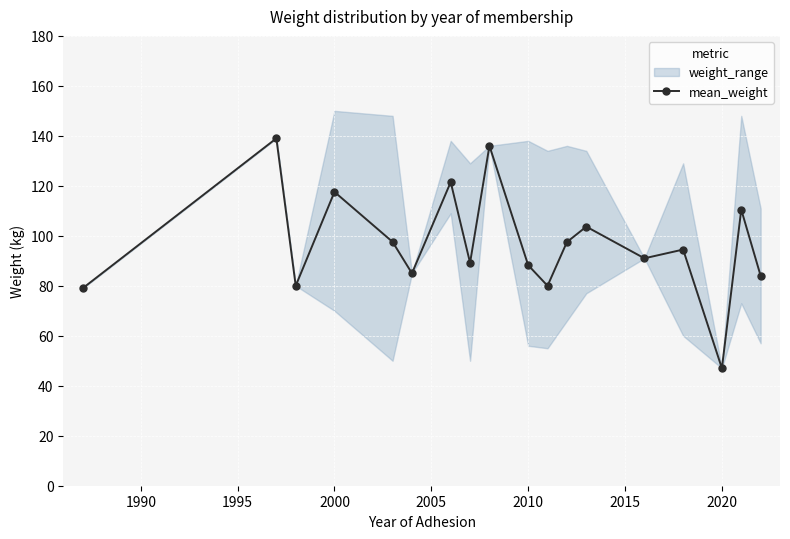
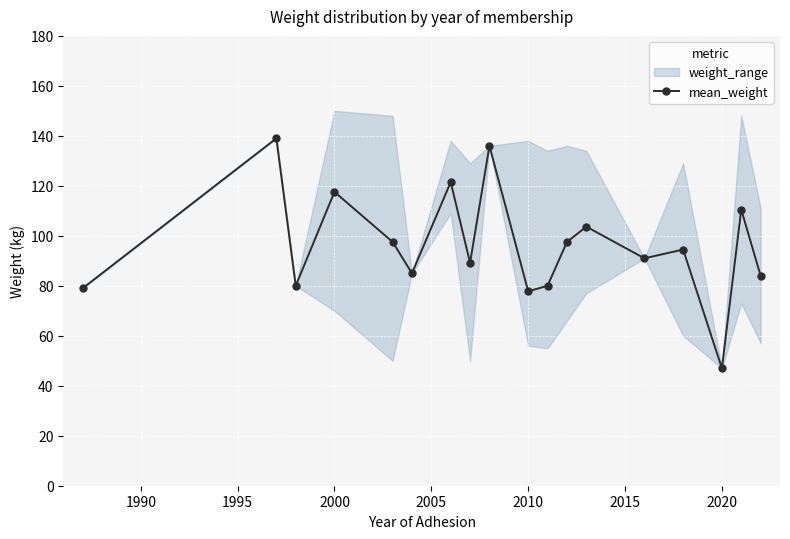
mean_weight, 2010: 88 -> 78
